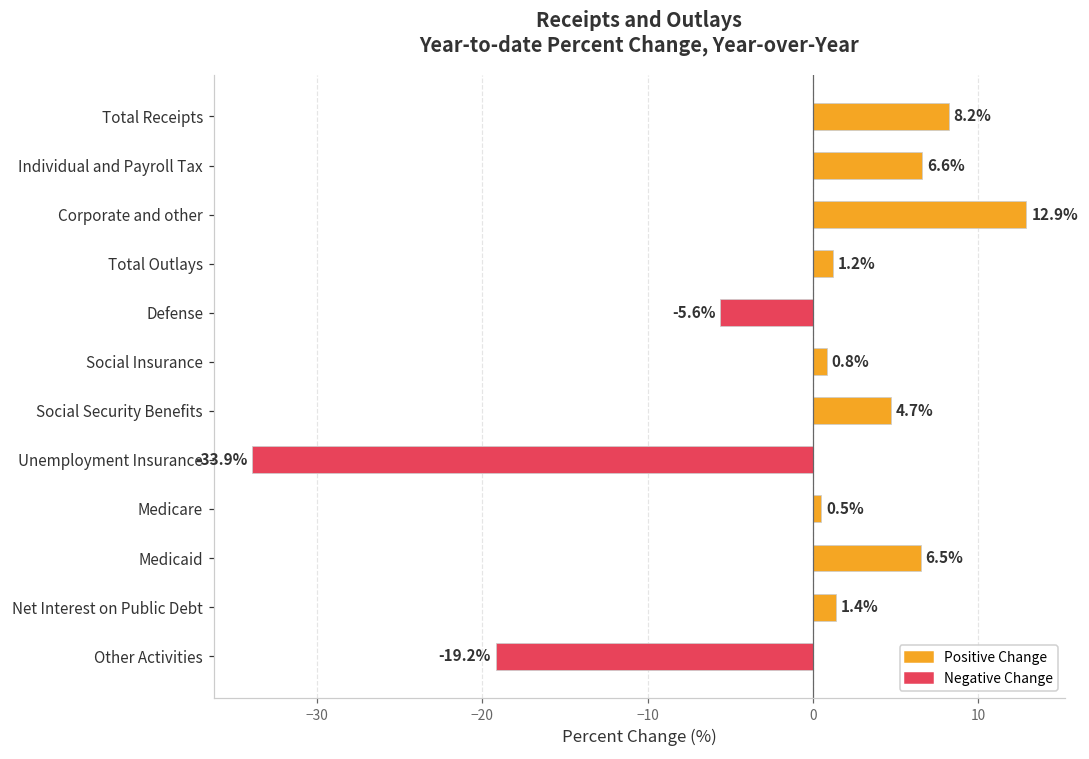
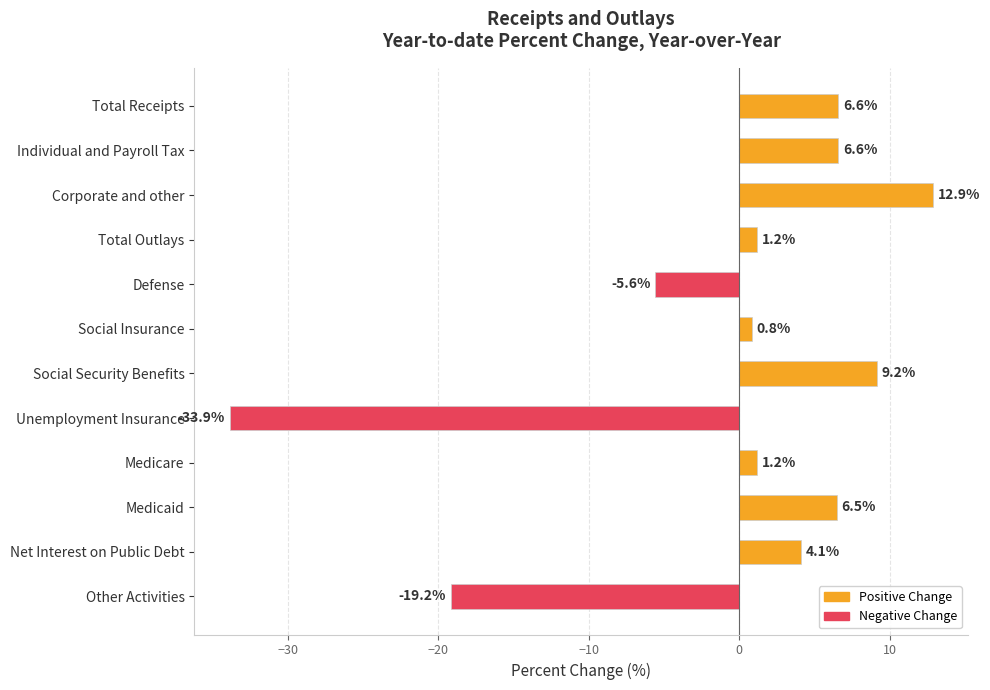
Total Receipts: 8.2% -> 6.6%
Social Security Benefits: 4.7% -> 9.2%
Medicare: 0.5% -> 1.2%
Net Interest on Public Debt: 1.4% -> 4.1%
